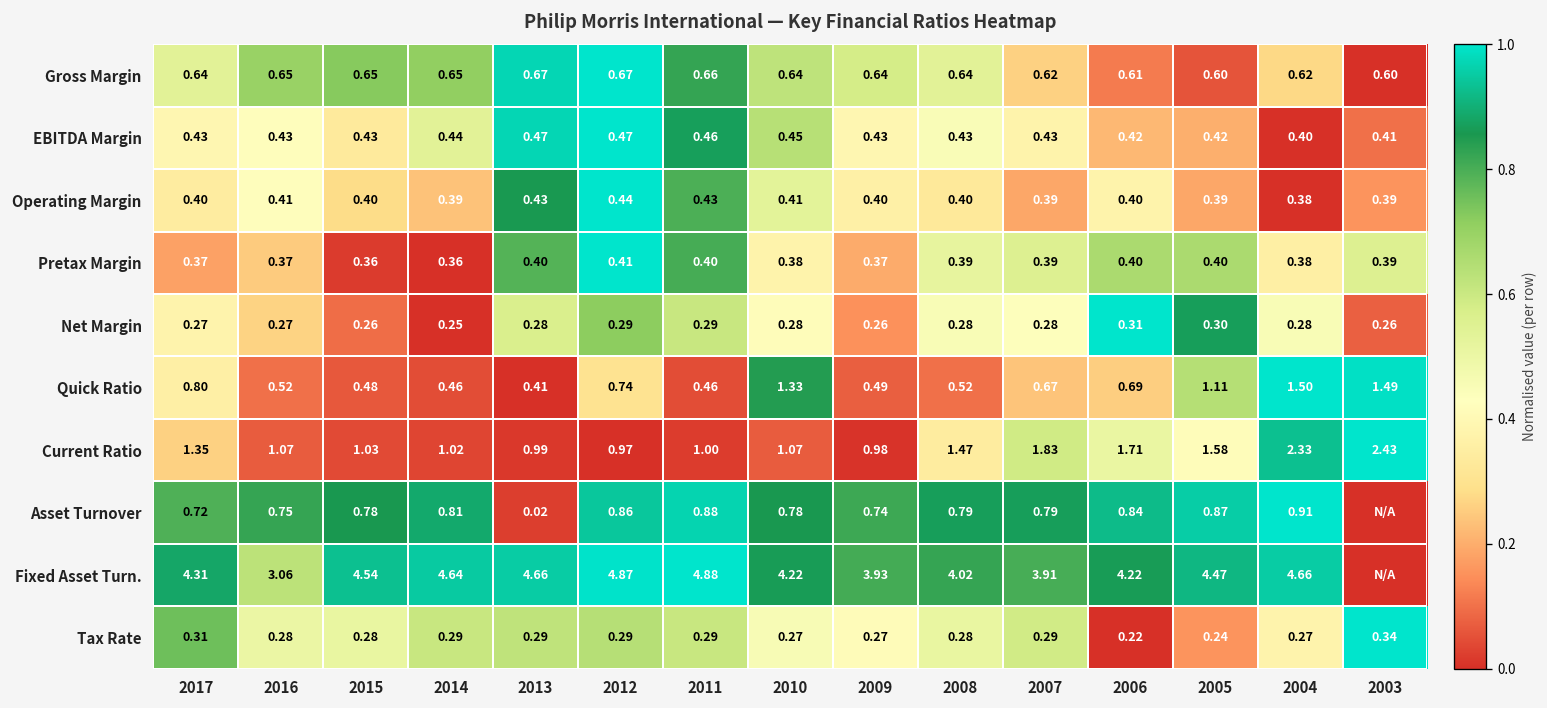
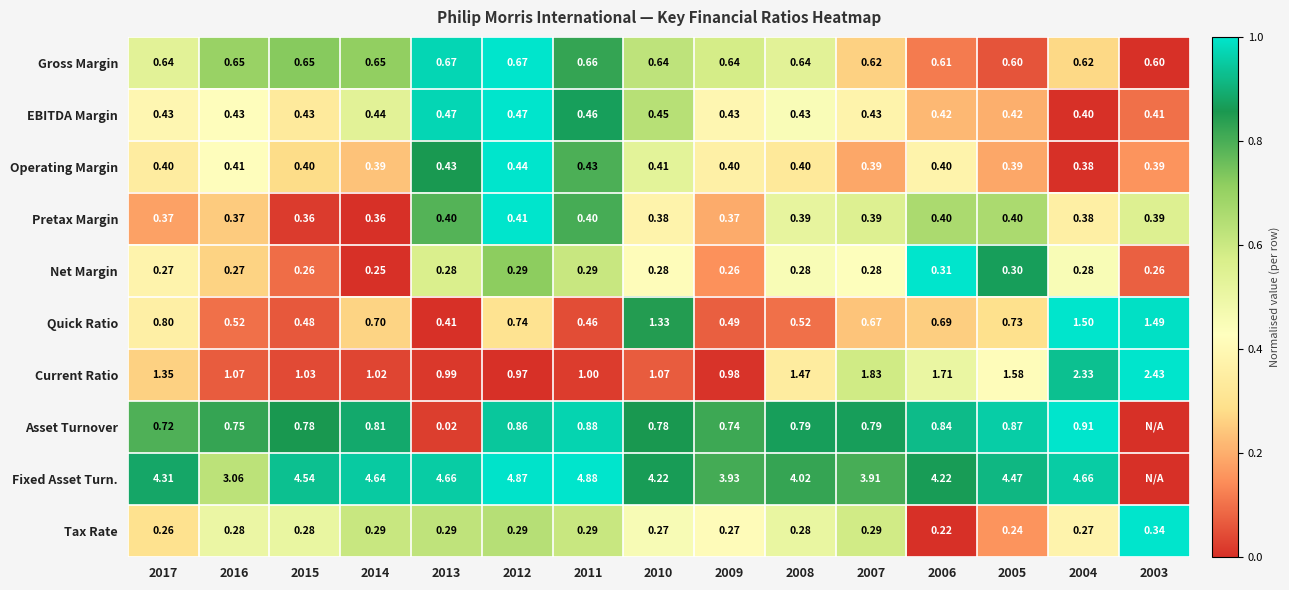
Quick Ratio, 2014: 0.46 -> 0.70
Quick Ratio, 2005: 1.11 -> 0.73
Tax Rate, 2017: 0.31 -> 0.26
